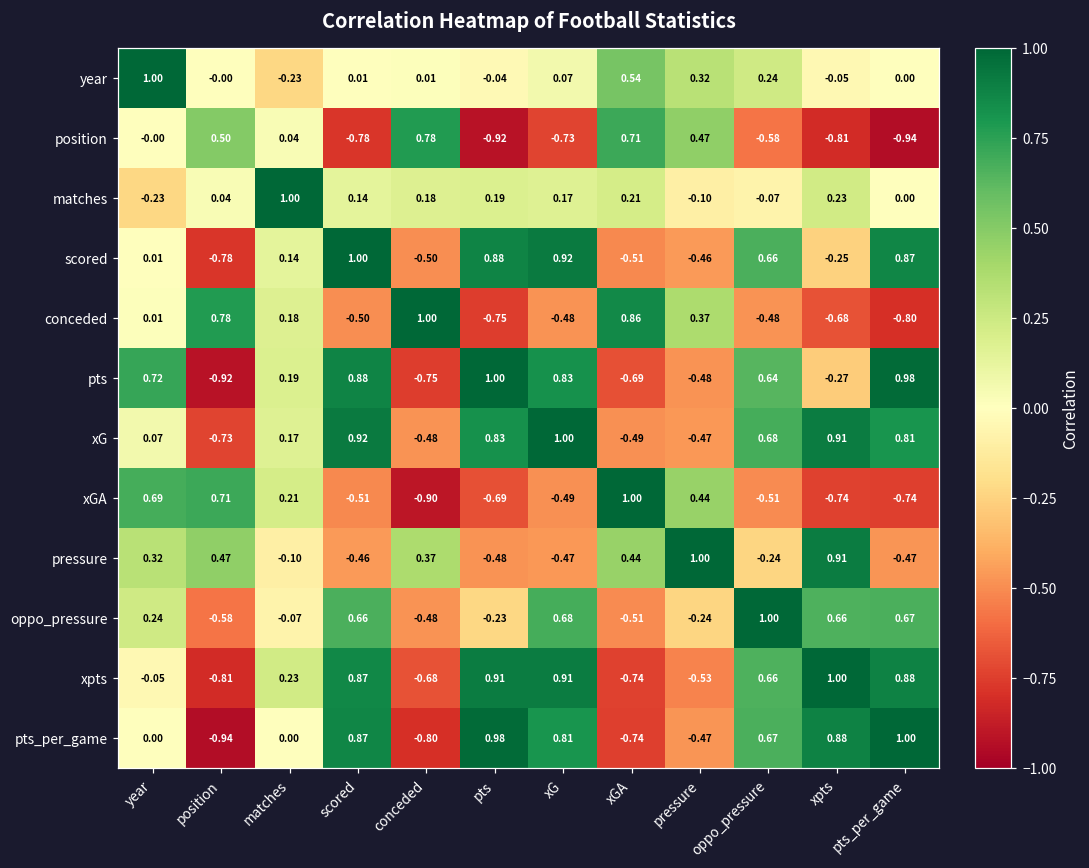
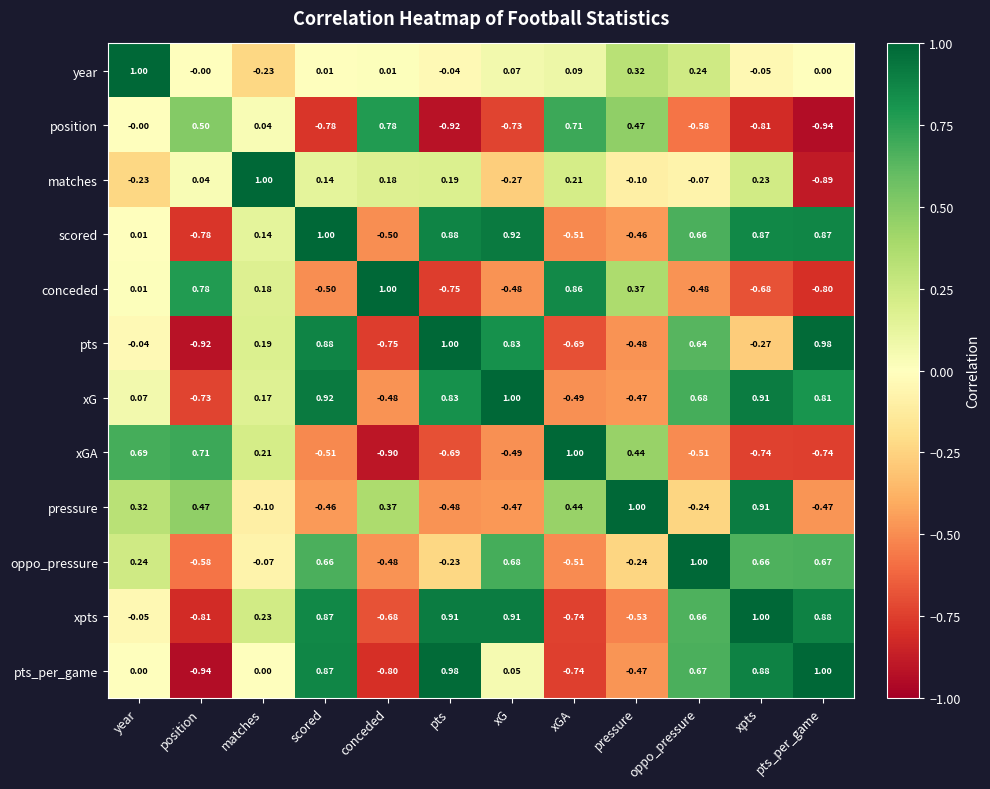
year, xGA: 0.54 -> 0.09
matches, xG: 0.17 -> -0.27
matches, pts_per_game: 0.00 -> -0.89
scored, xpts: -0.25 -> 0.87
pts, year: 0.72 -> -0.04
pts_per_game, xG: 0.81 -> 0.05
